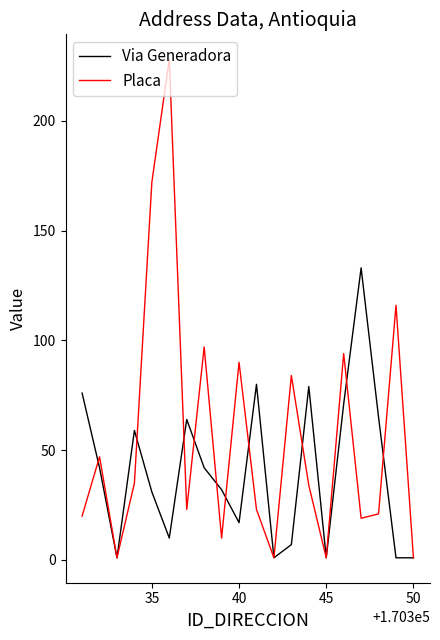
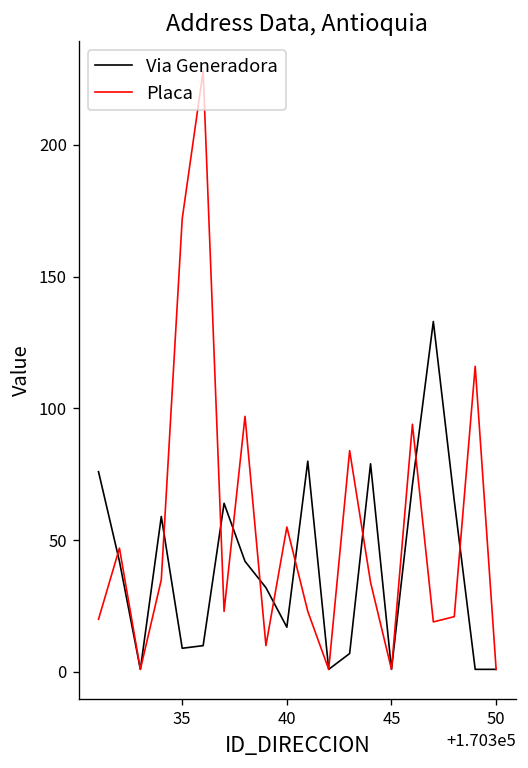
Via Generadora, 35: 31 -> 9
Placa, 40: 90 -> 55
